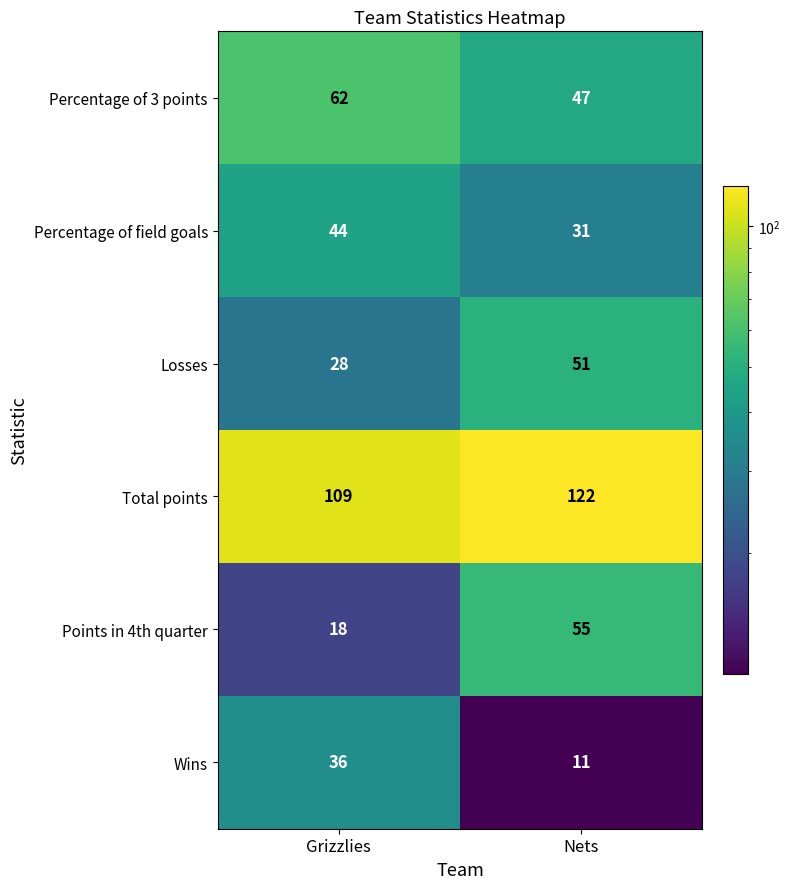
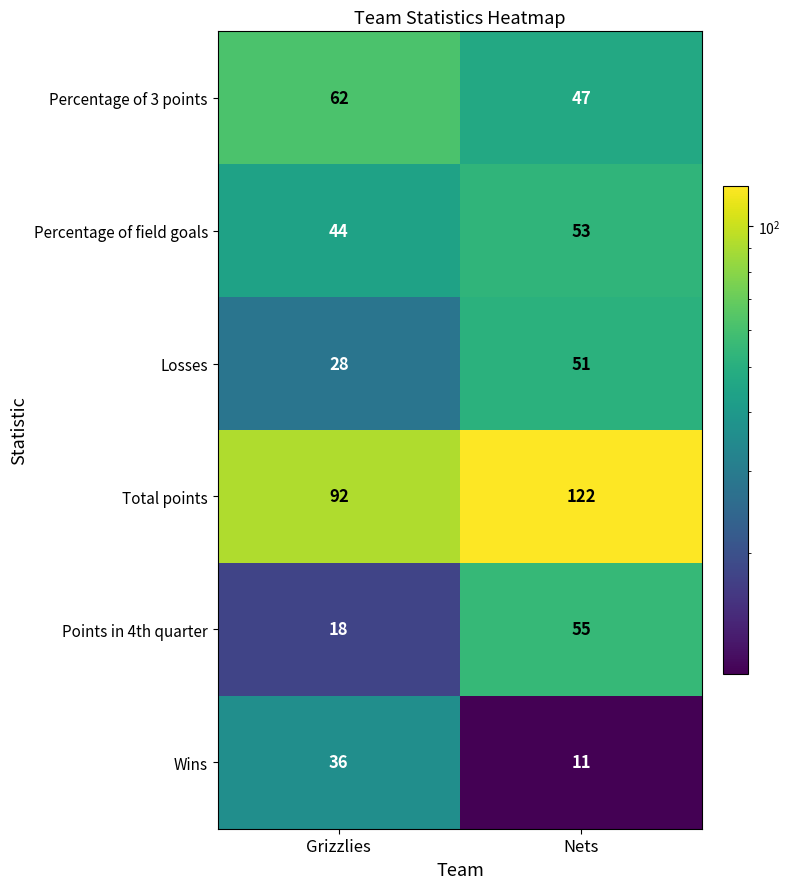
Percentage of field goals, Nets: 31 -> 53
Total points, Grizzlies: 109 -> 92
